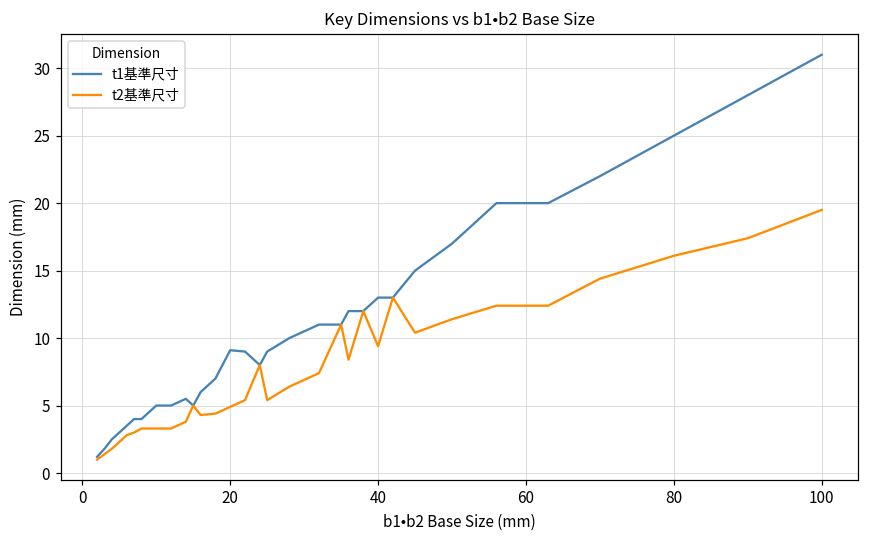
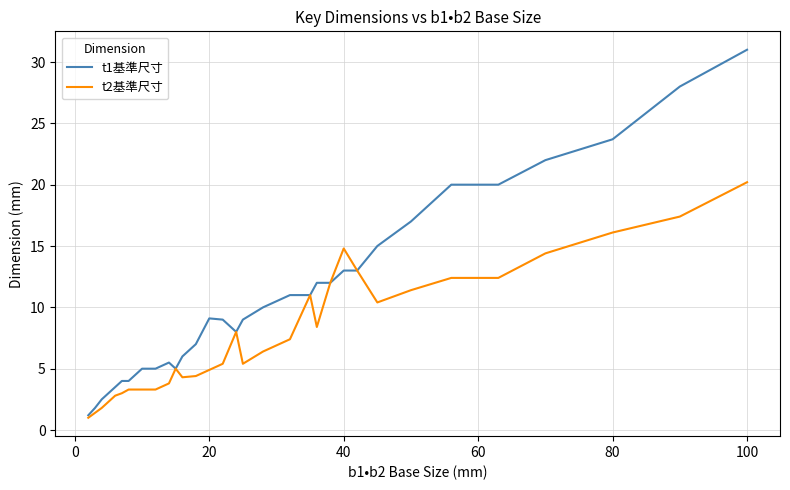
t2基準尺寸, 40: 9.4 -> 14.8
t1基準尺寸, 80: 25.0 -> 23.7
t2基準尺寸, 100: 19.5 -> 20.2
